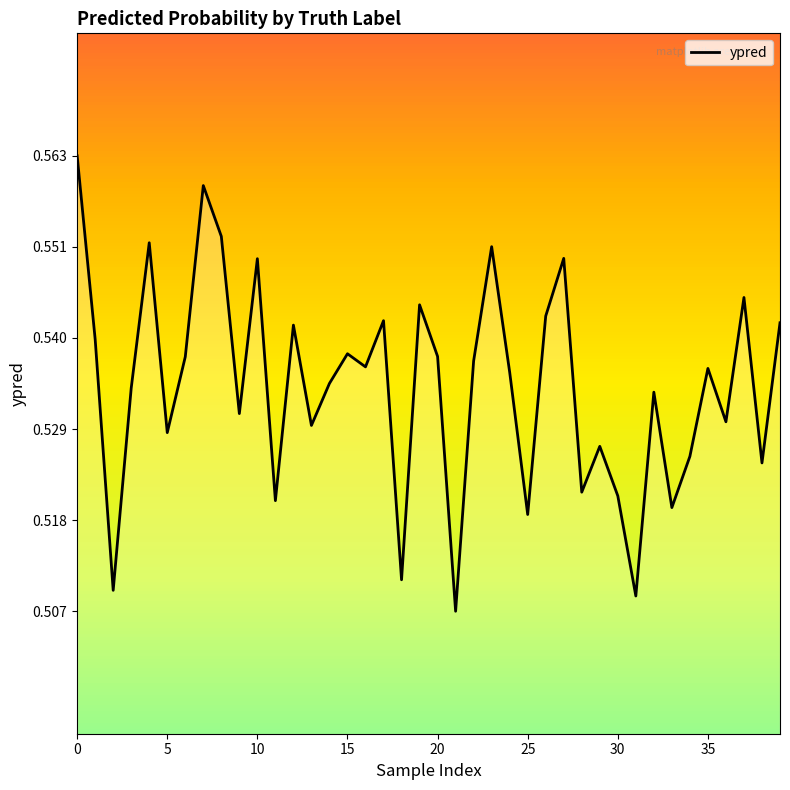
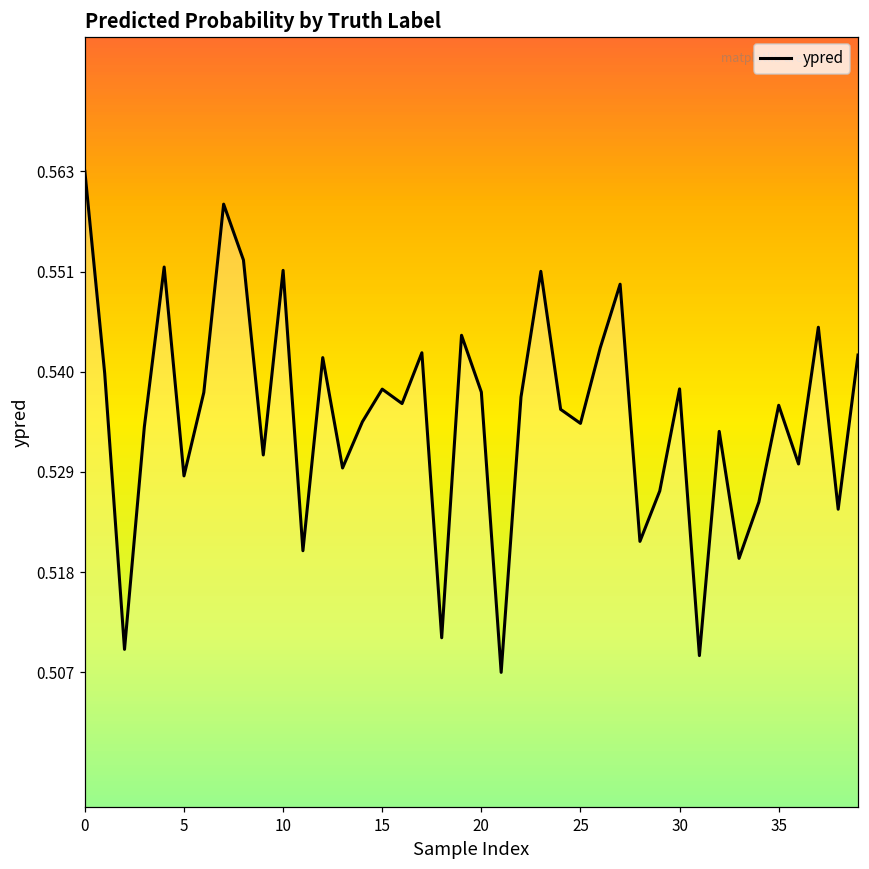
10: 0.550 -> 0.552
25: 0.519 -> 0.535
30: 0.521 -> 0.538
